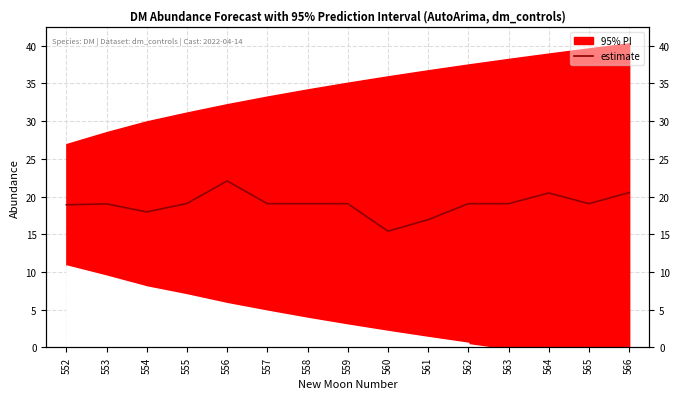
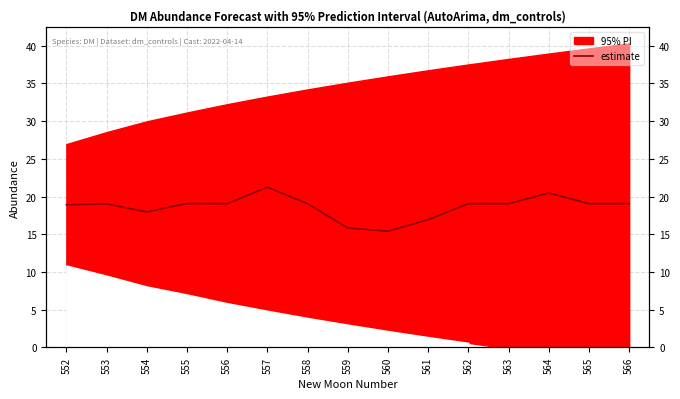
estimate, 556: 22 -> 19
estimate, 557: 19 -> 21
estimate, 559: 19 -> 16
estimate, 566: 21 -> 19
